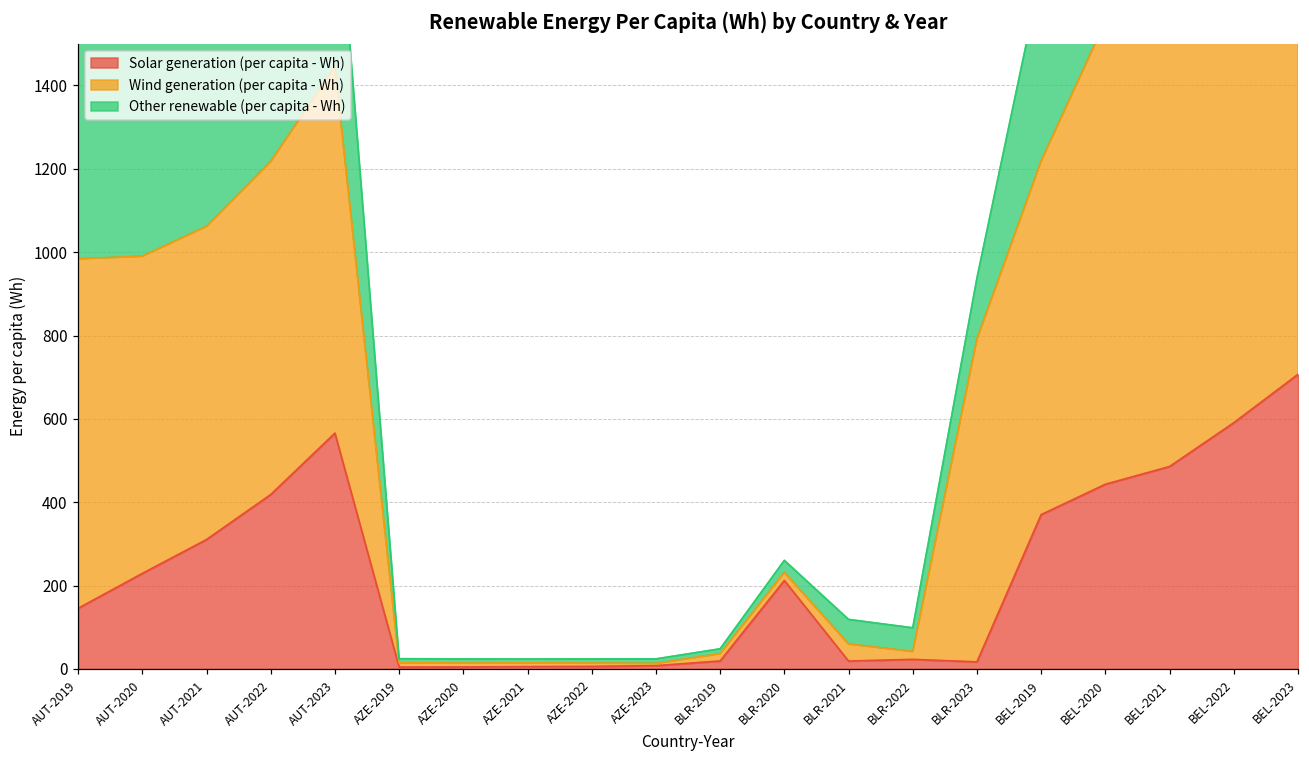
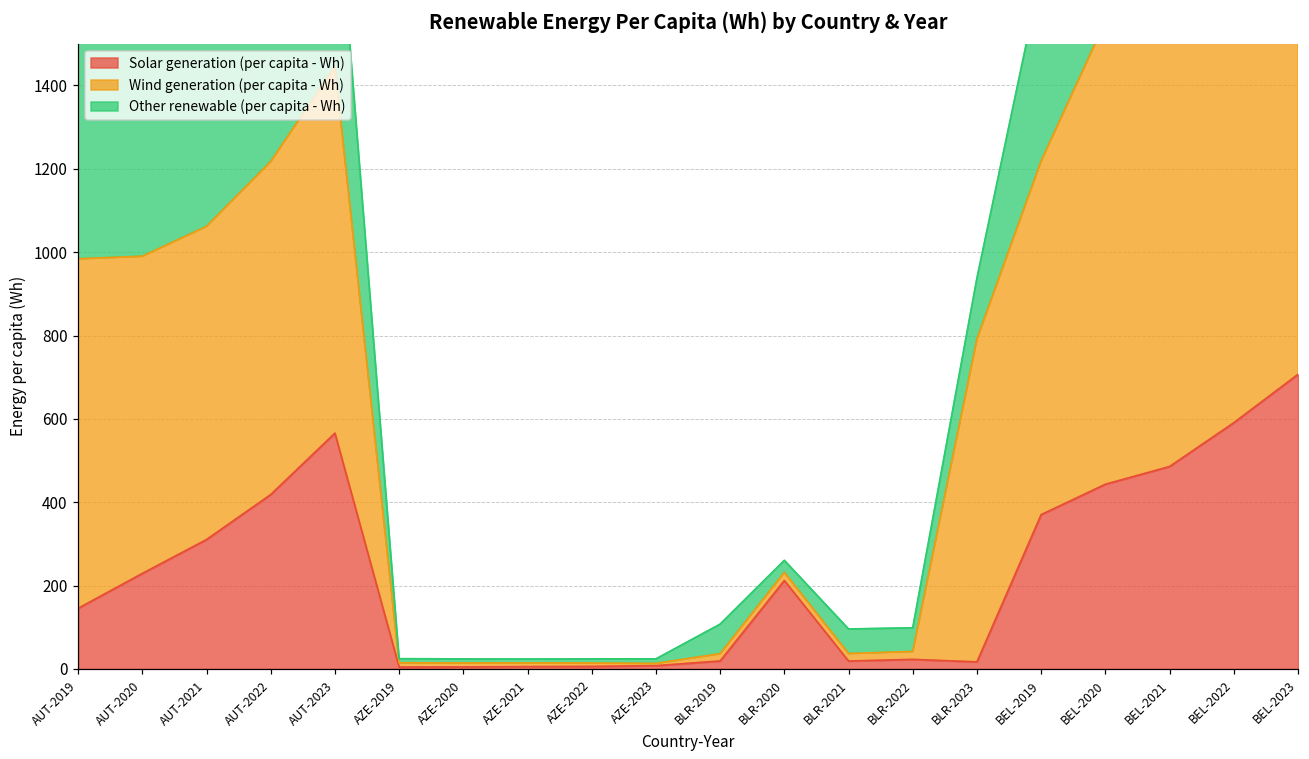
Other renewable (per capita - Wh), BLR-2019: 10 -> 70
Wind generation (per capita - Wh), BLR-2021: 40 -> 20
